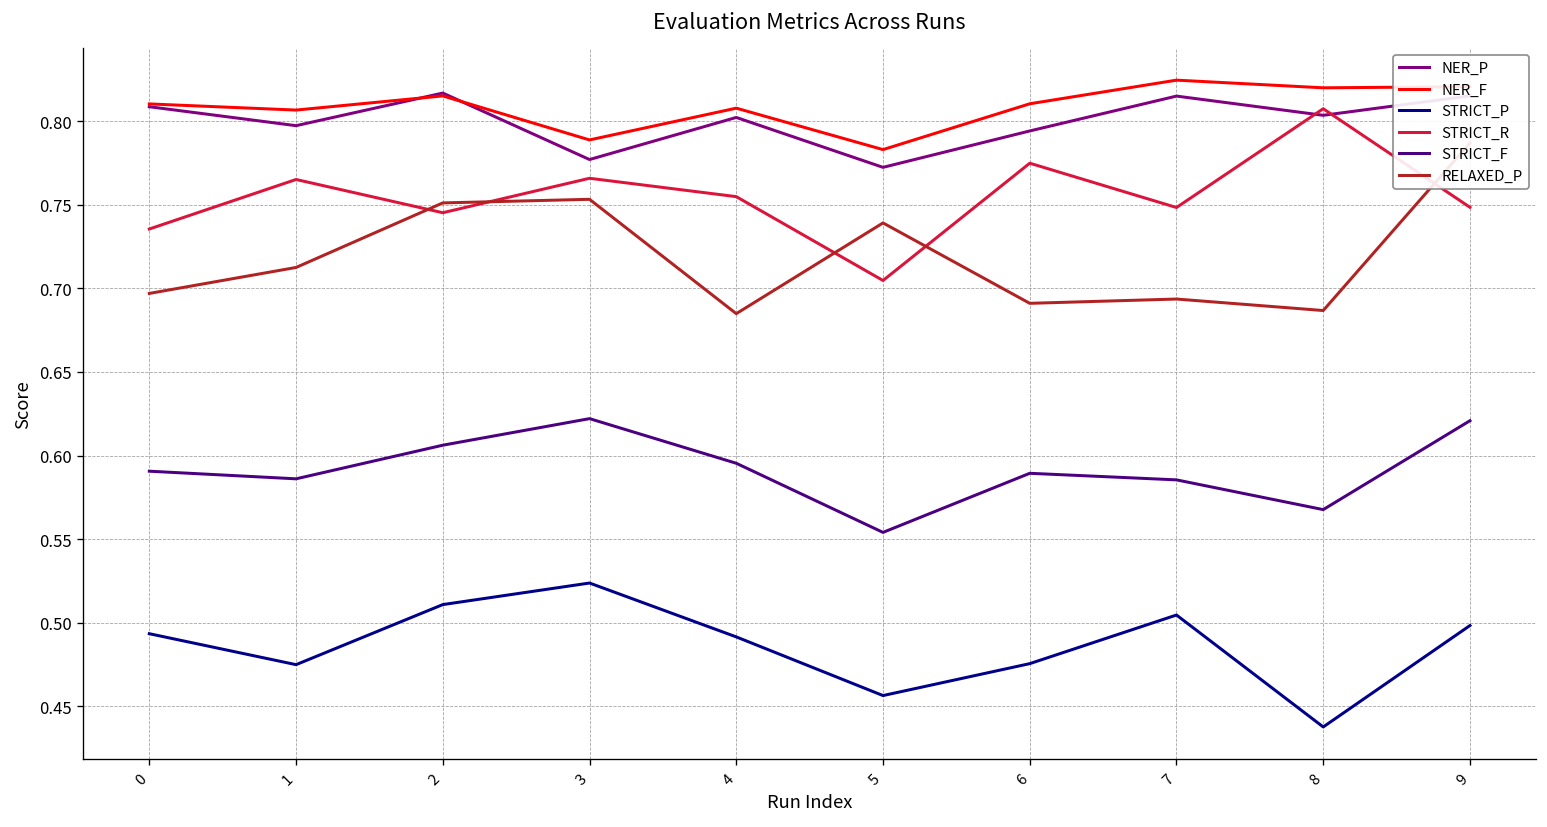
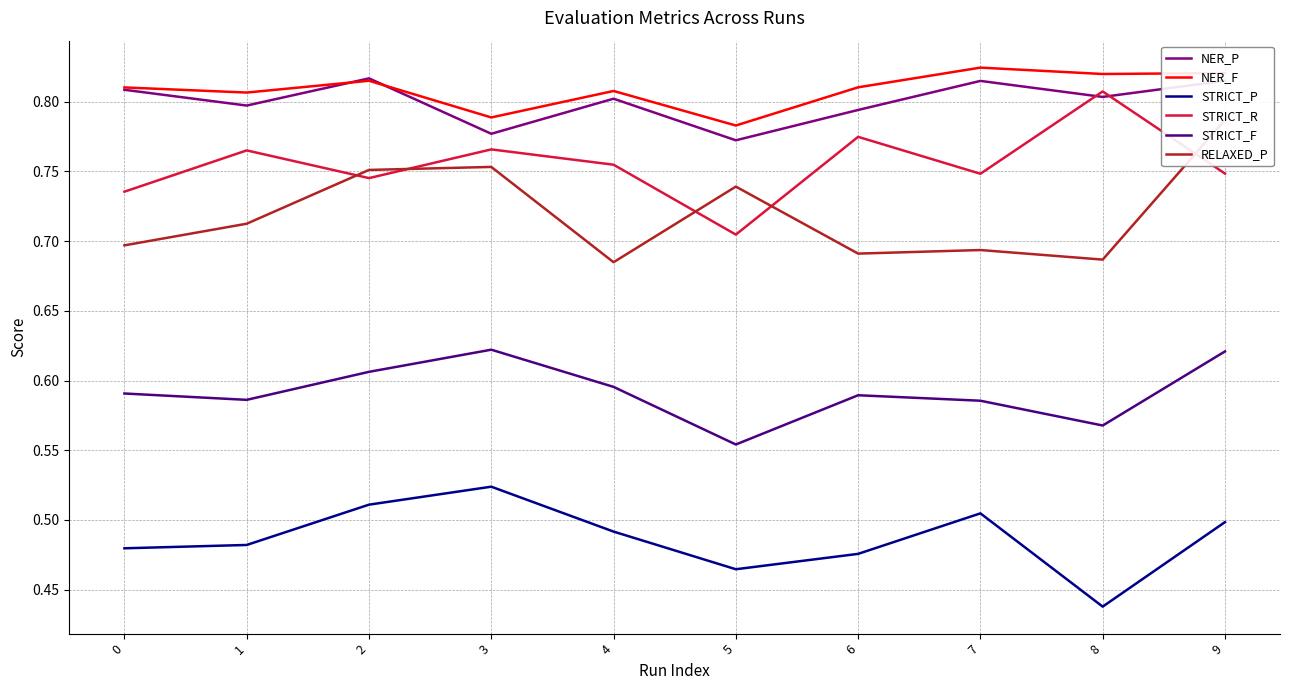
STRICT_P, 0: 0.494 -> 0.480
STRICT_P, 1: 0.475 -> 0.482
STRICT_P, 5: 0.457 -> 0.465
